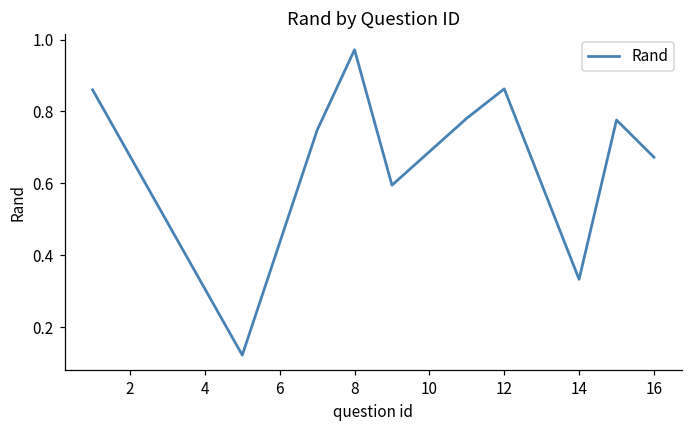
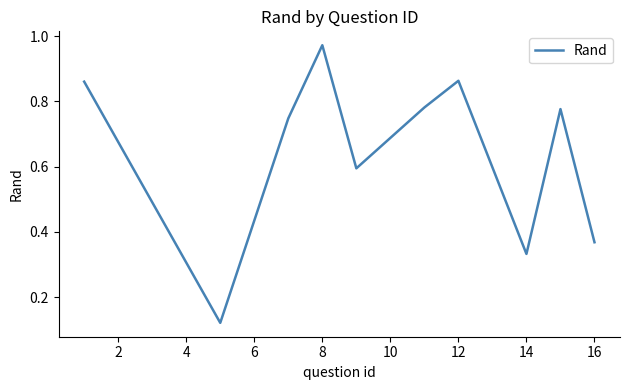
16: 0.67 -> 0.37
